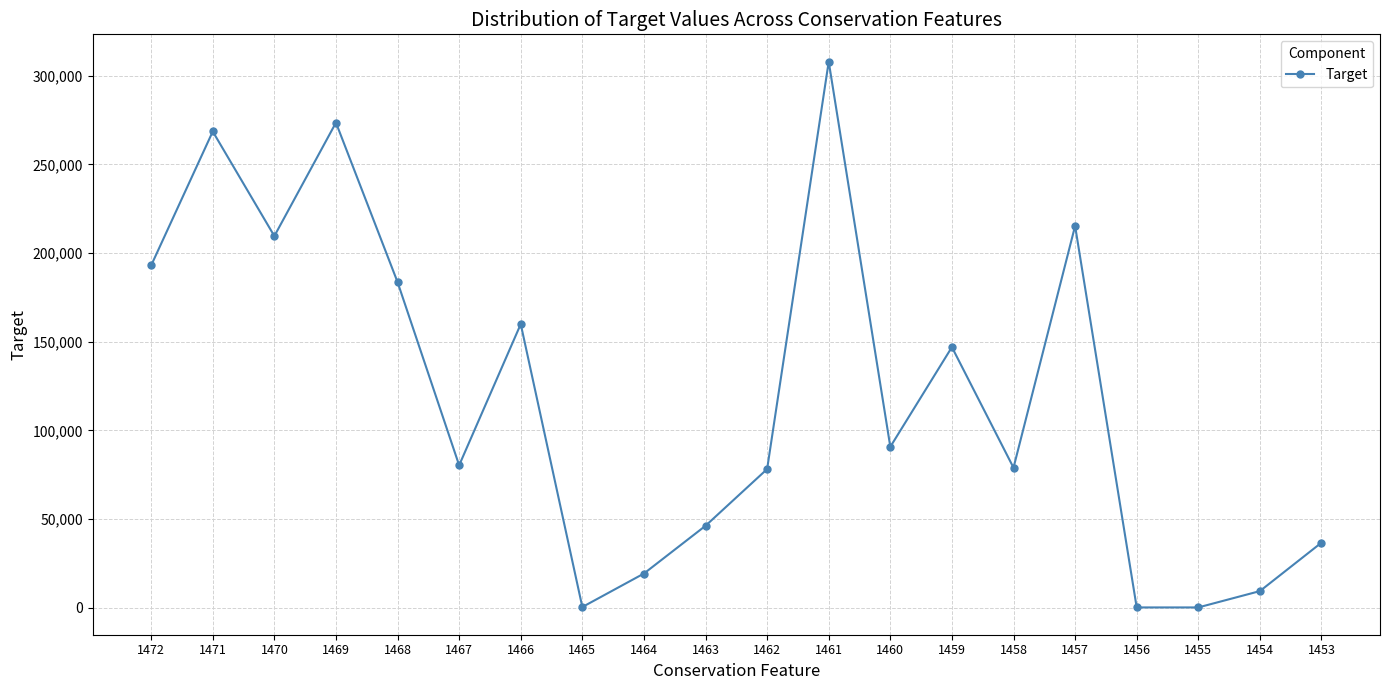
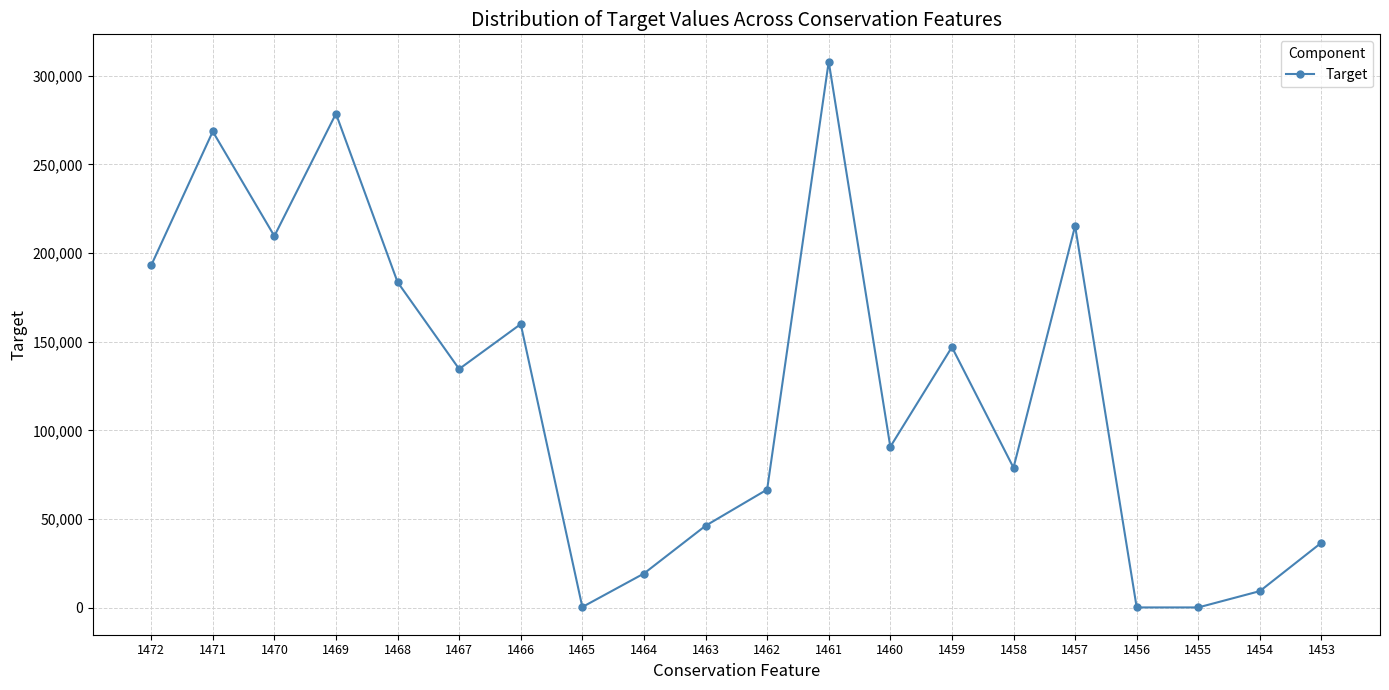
1469: 273,000 -> 279,000
1467: 80,000 -> 135,000
1462: 78,000 -> 67,000
